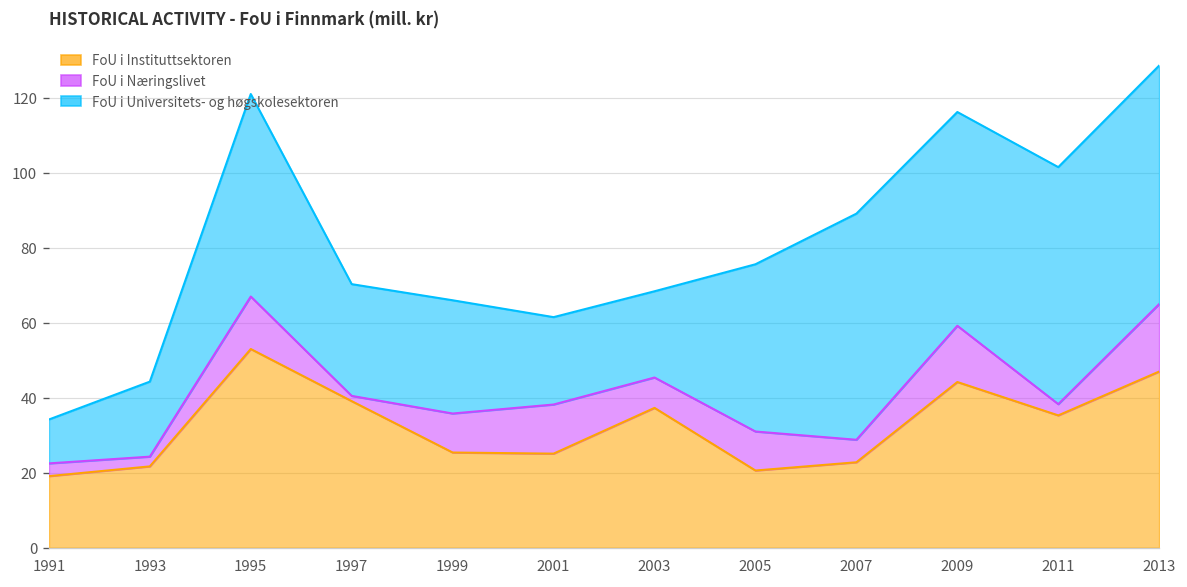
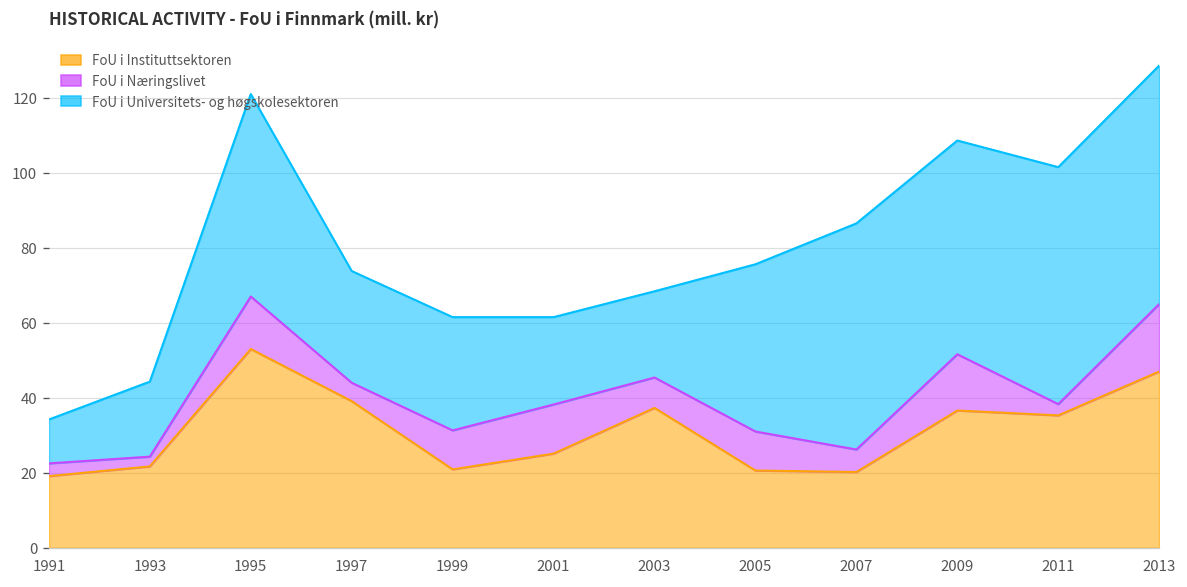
FoU i Næringslivet, 1997: 1 -> 5
FoU i Instituttsektoren, 1999: 25 -> 21
FoU i Instituttsektoren, 2007: 23 -> 20
FoU i Instituttsektoren, 2009: 44 -> 37
